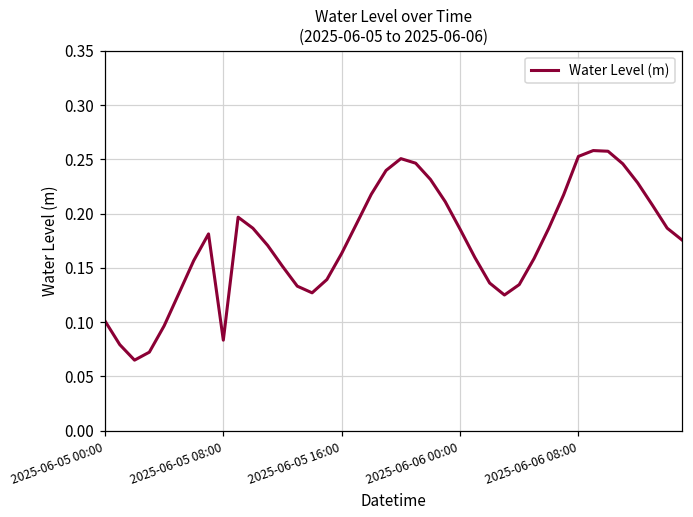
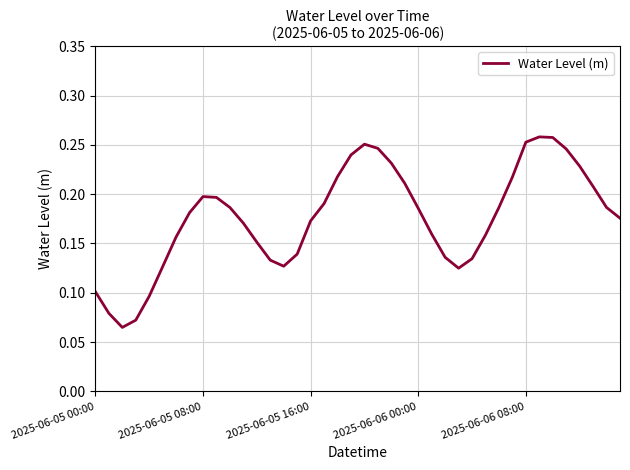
2025-06-05 08:00: 0.08 -> 0.20
2025-06-05 16:00: 0.16 -> 0.17
